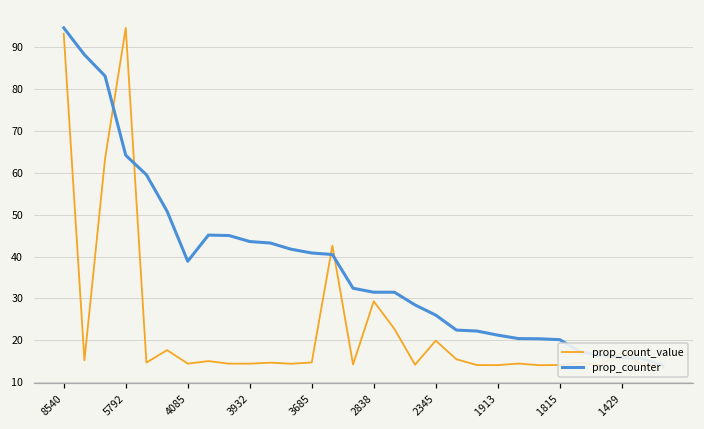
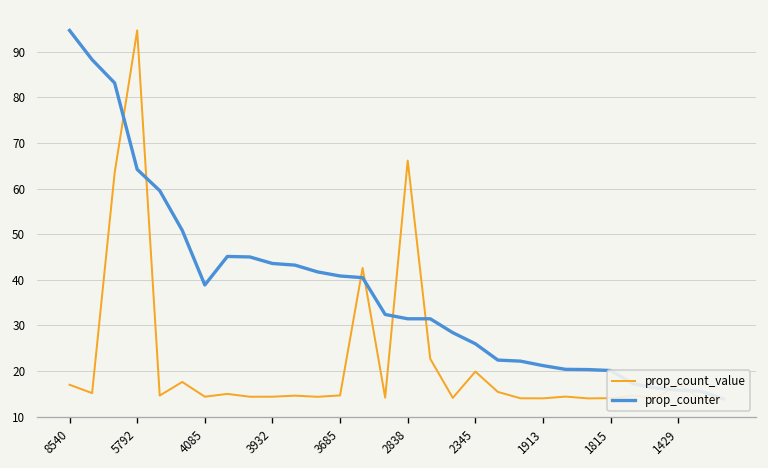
prop_count_value, 8540: 93 -> 17
prop_count_value, 2838: 29 -> 66
